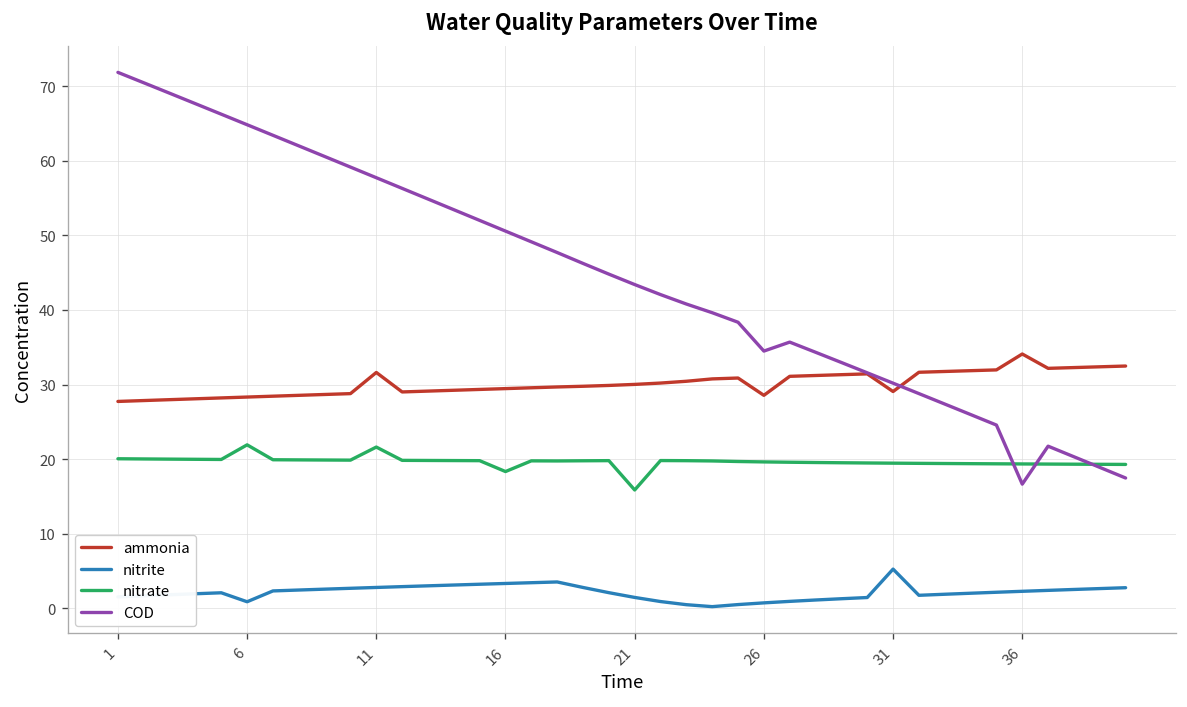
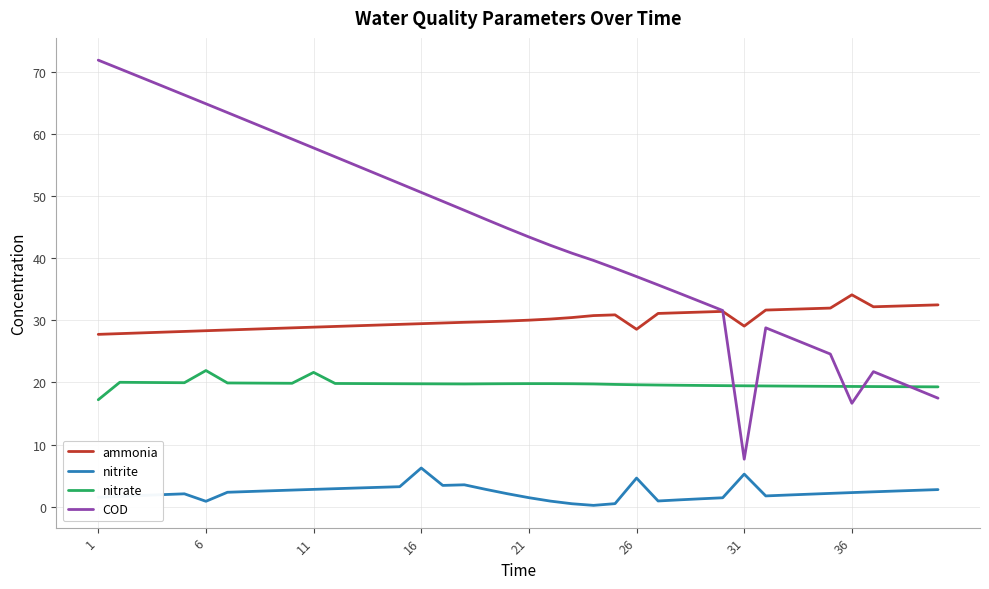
nitrate, 1: 20 -> 17
ammonia, 11: 32 -> 29
nitrite, 16: 3 -> 6
nitrate, 16: 18 -> 20
nitrate, 21: 16 -> 20
nitrite, 26: 1 -> 5
COD, 26: 34 -> 37
COD, 31: 30 -> 8
